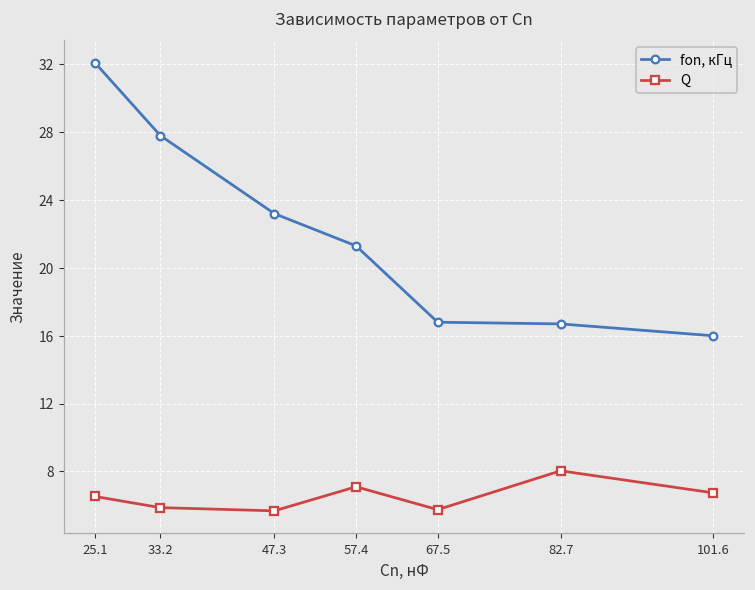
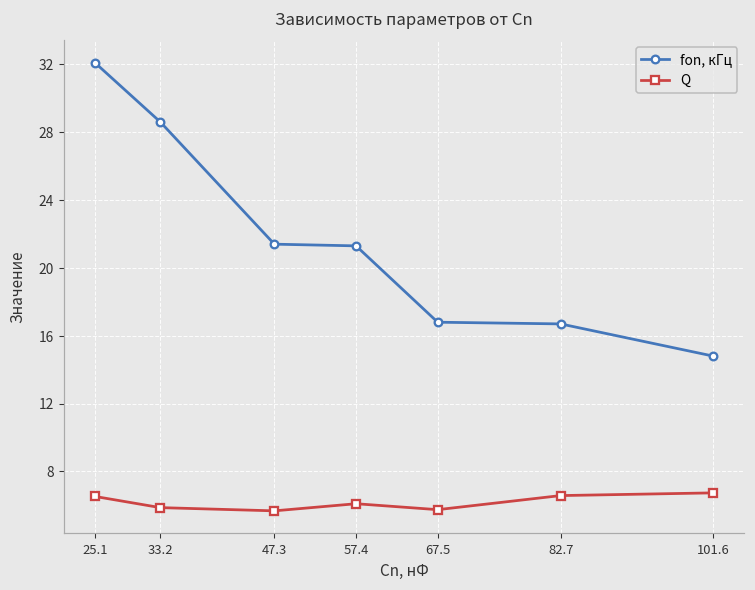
fon, кГц, 33.2: 27.8 -> 28.6
fon, кГц, 47.3: 23.2 -> 21.4
Q, 57.4: 7.1 -> 6.1
Q, 82.7: 8.0 -> 6.6
fon, кГц, 101.6: 16.0 -> 14.8
